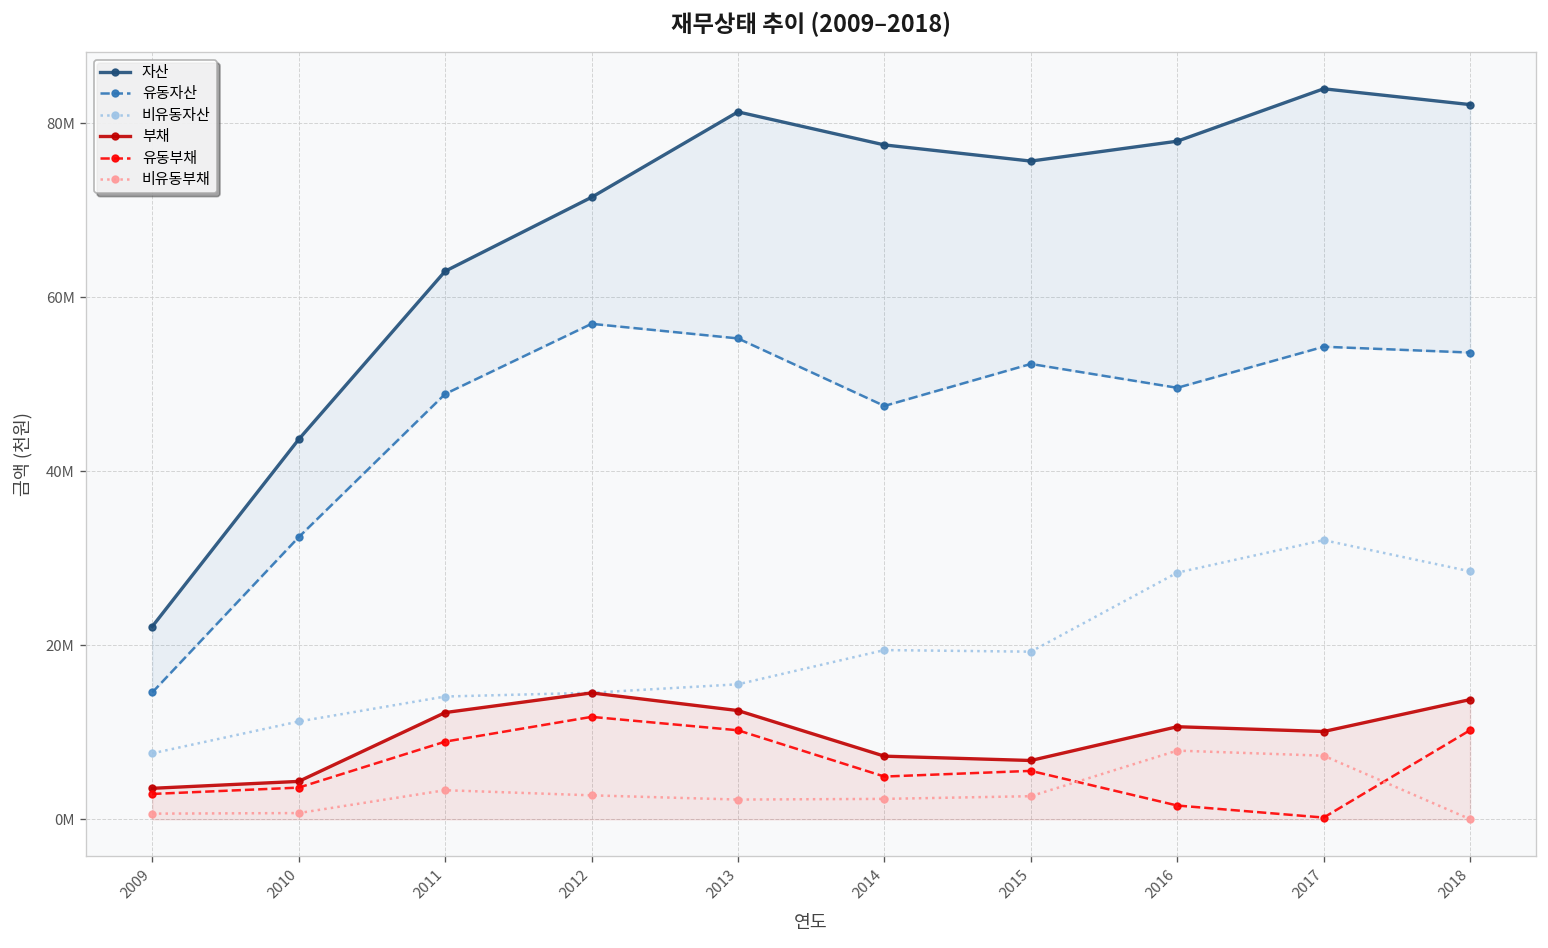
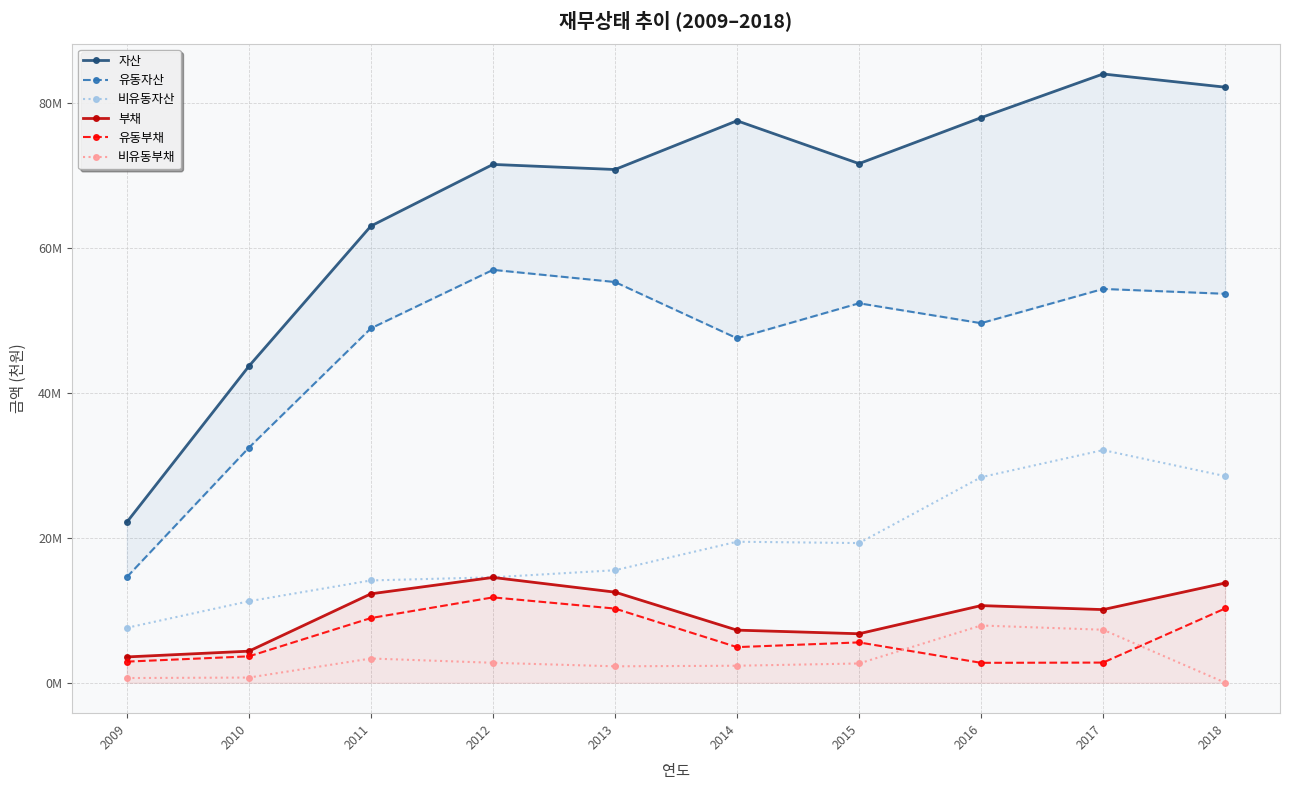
자산, 2013: 81000000 -> 71000000
자산, 2015: 76000000 -> 72000000
유동부채, 2016: 2000000 -> 3000000
유동부채, 2017: 0 -> 3000000
